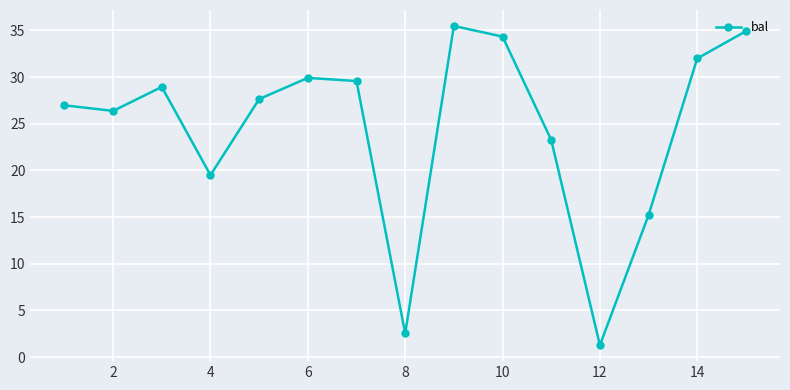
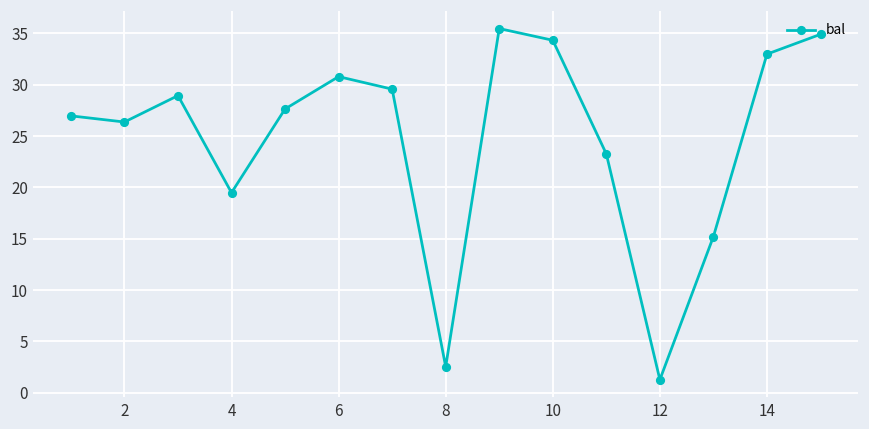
6: 30 -> 31
14: 32 -> 33
